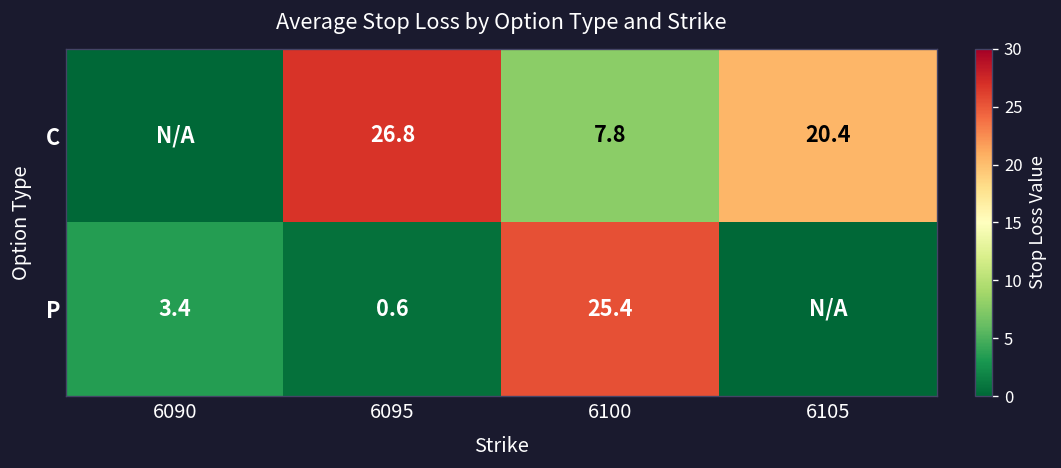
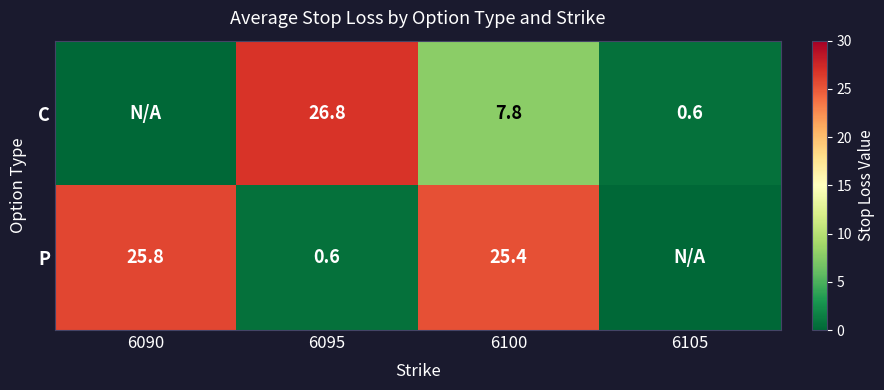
C, 6105: 20.4 -> 0.6
P, 6090: 3.4 -> 25.8
